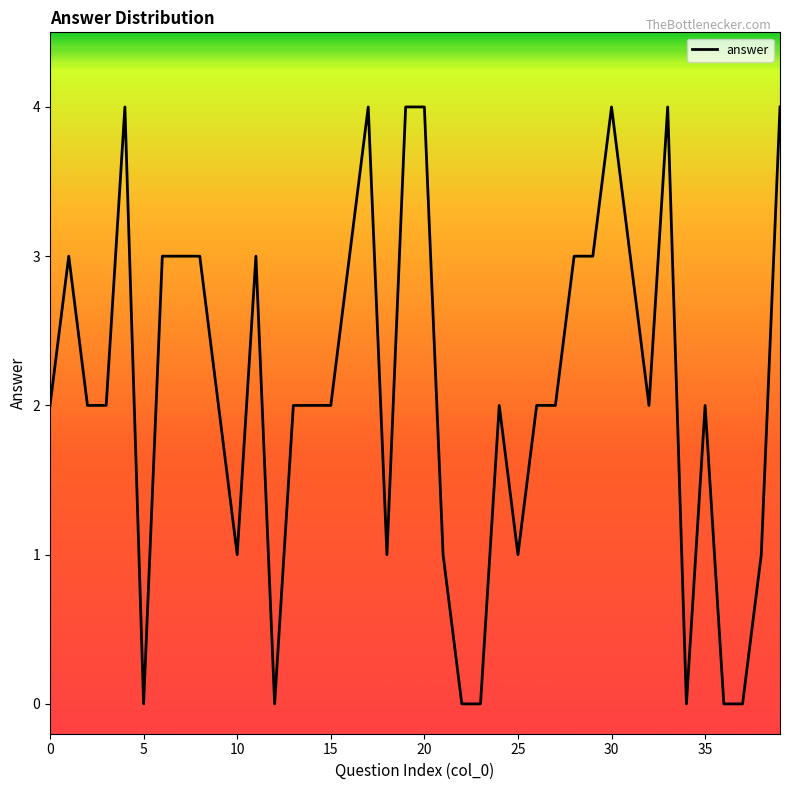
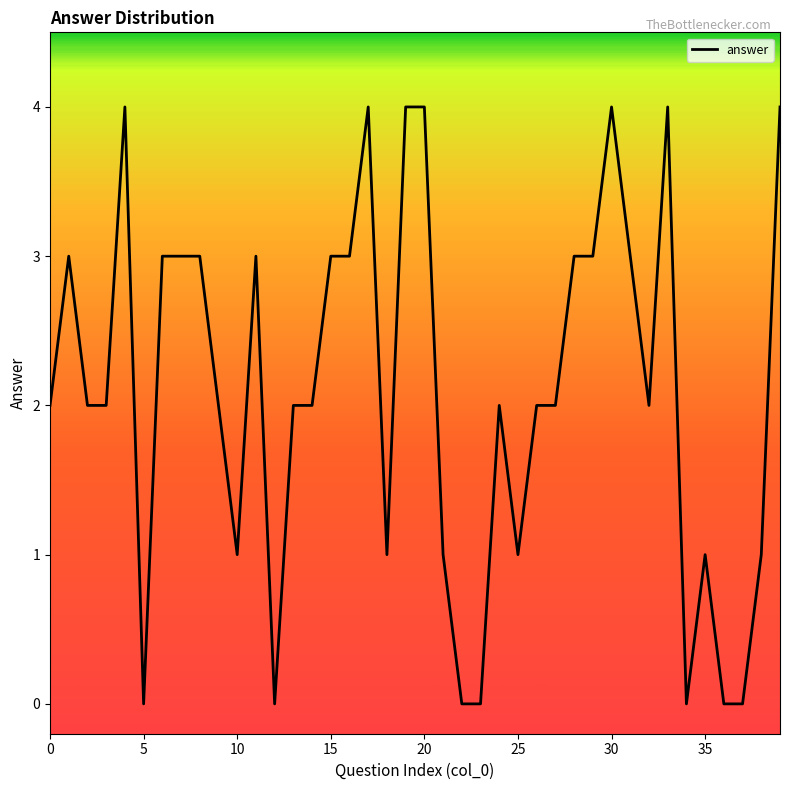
15: 2 -> 3
35: 2 -> 1
